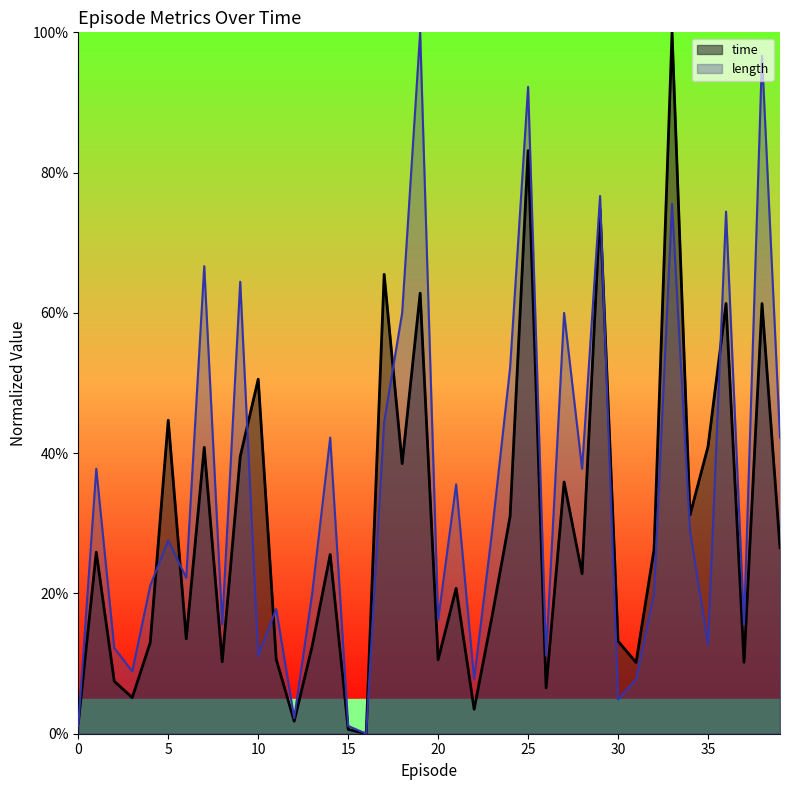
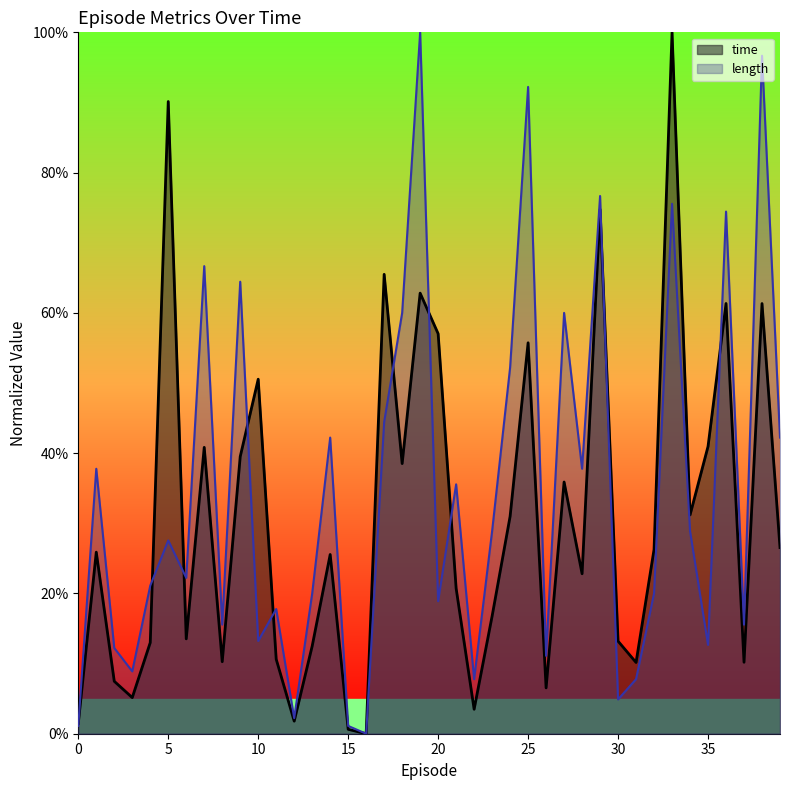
time, 5: 45% -> 90%
length, 10: 11% -> 13%
time, 20: 11% -> 57%
length, 20: 16% -> 19%
time, 25: 83% -> 56%
